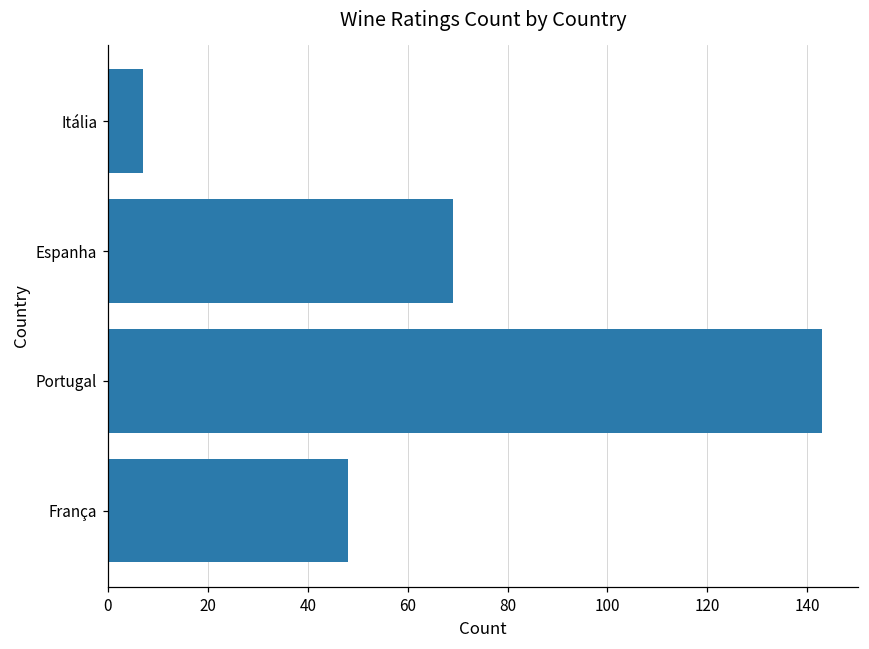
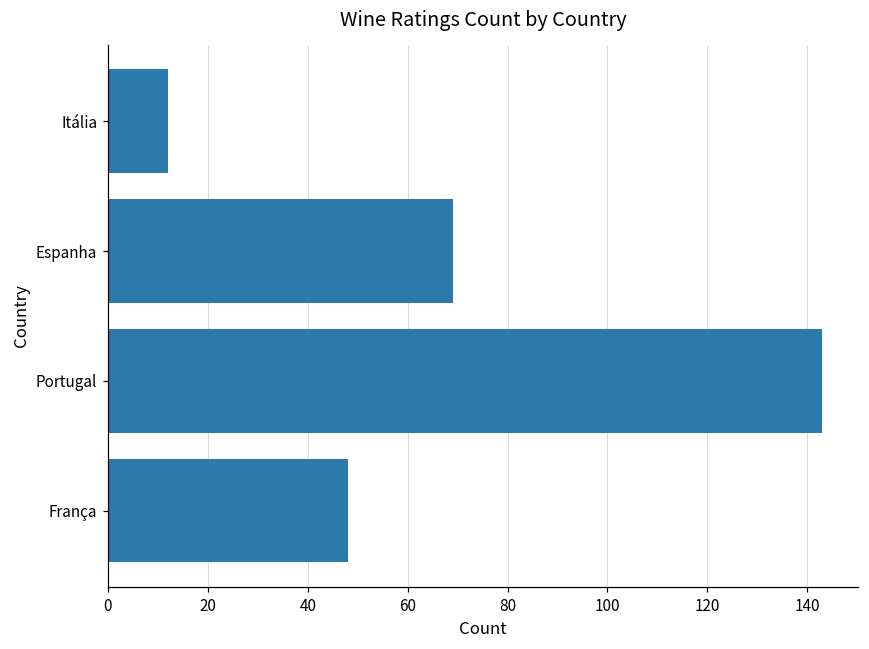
Itália: 7 -> 12
